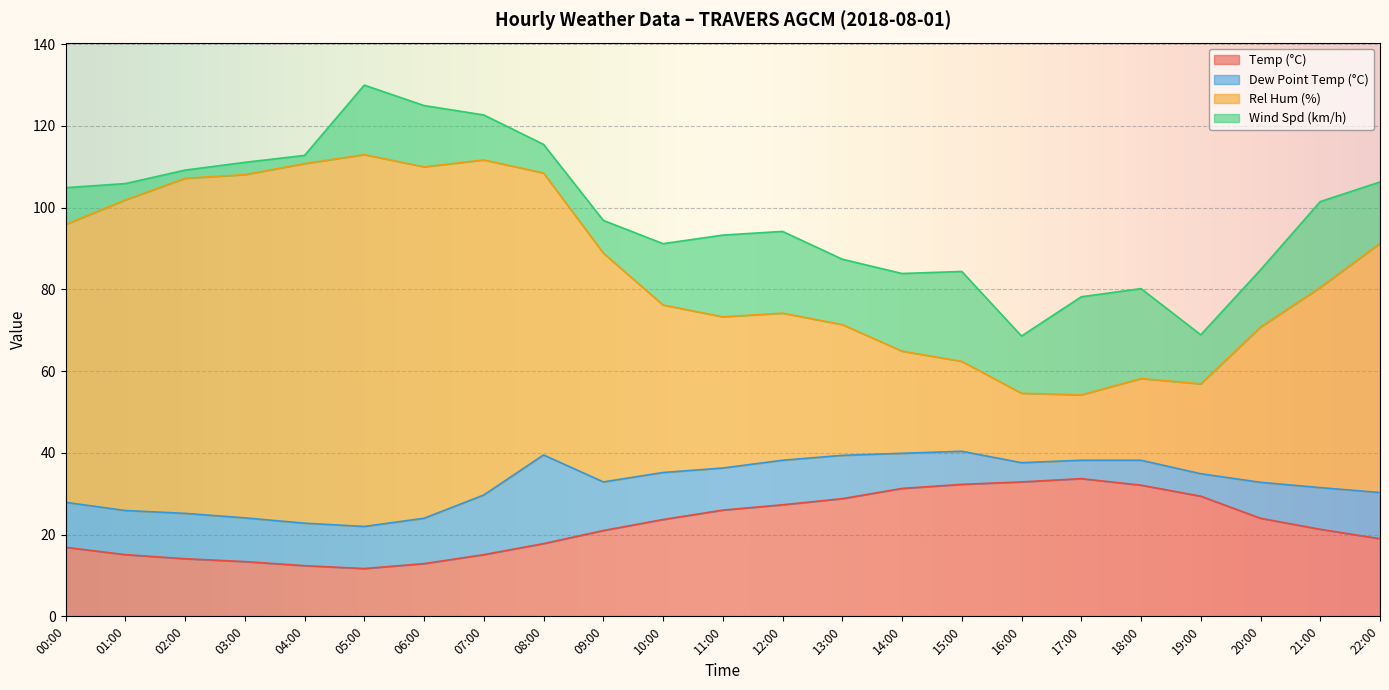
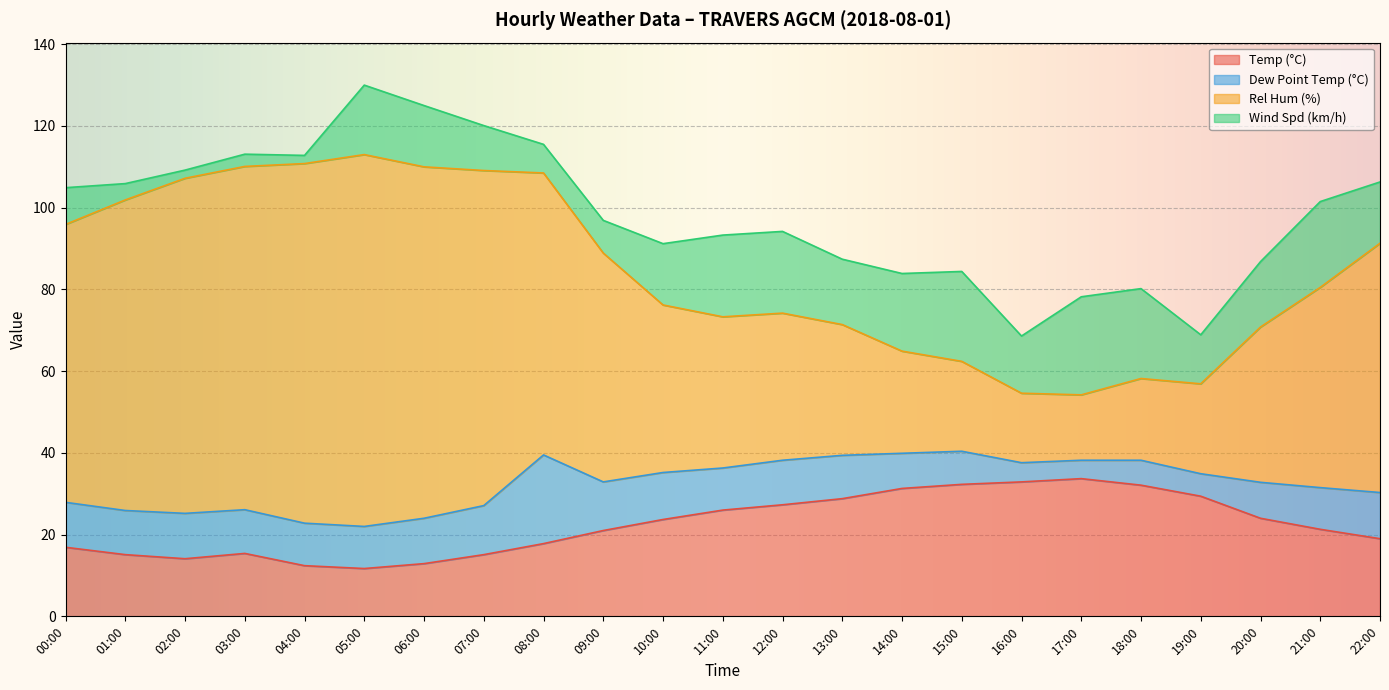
Temp (°C), 03:00: 13 -> 15
Dew Point Temp (°C), 07:00: 15 -> 12
Wind Spd (km/h), 20:00: 14 -> 16
